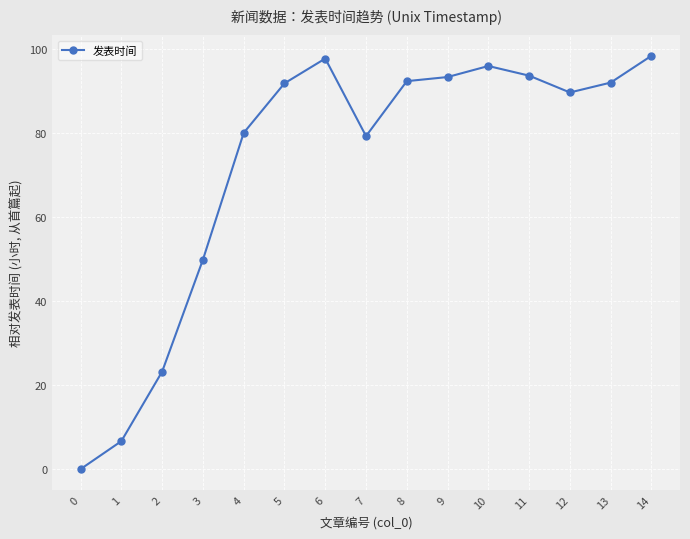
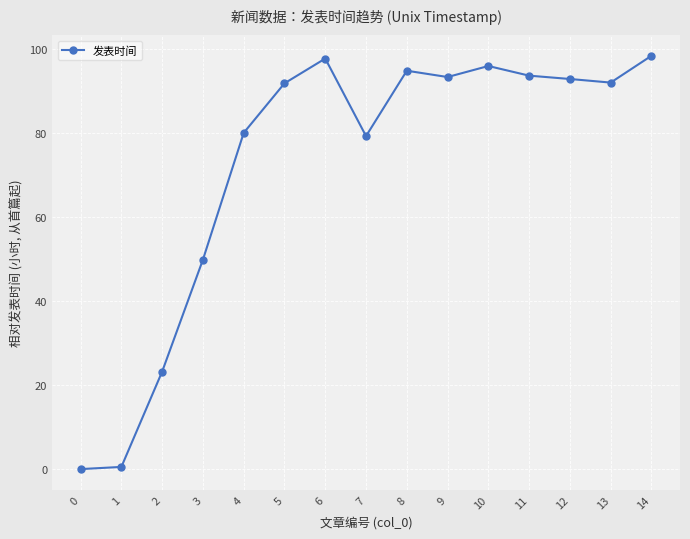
1: 7 -> 1
8: 92 -> 95
12: 90 -> 93
